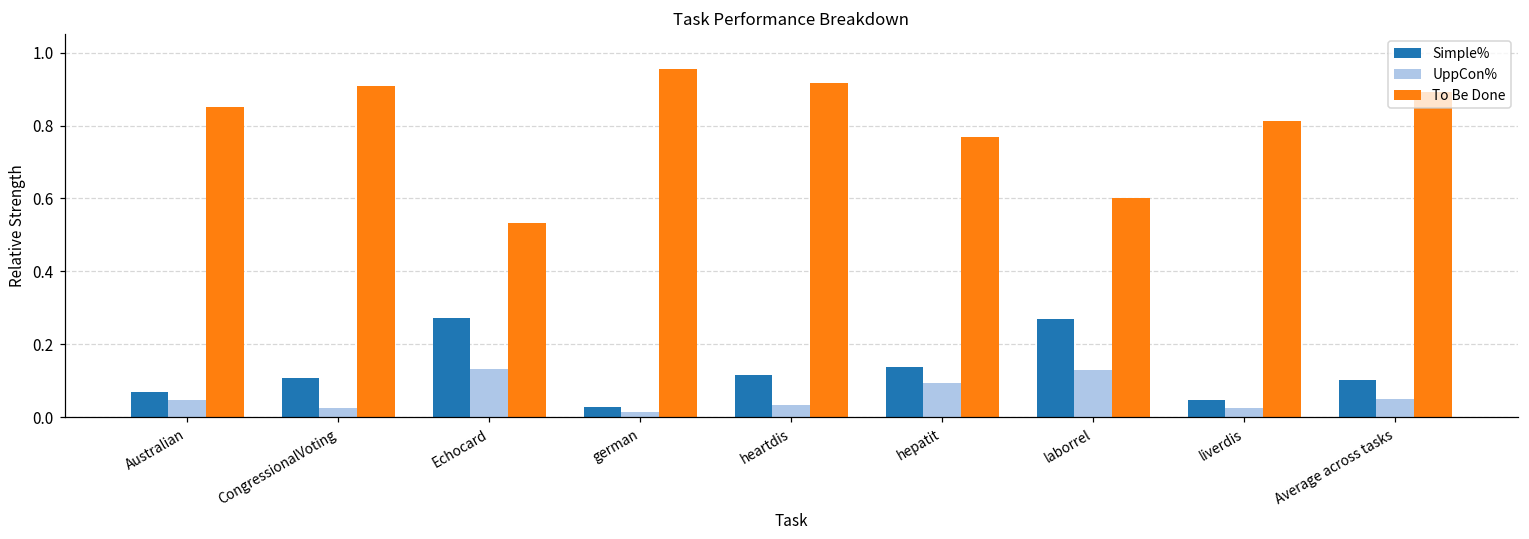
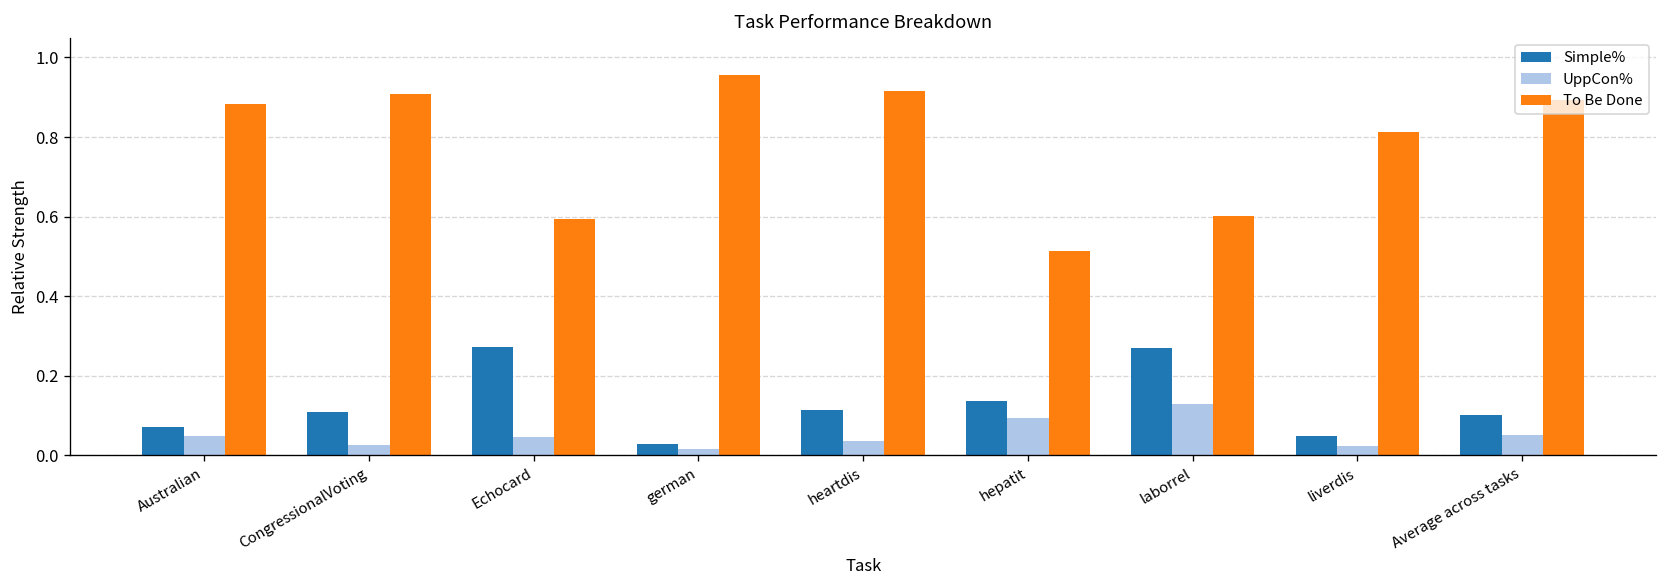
To Be Done, Australian: 0.85 -> 0.88
UppCon%, Echocard: 0.13 -> 0.04
To Be Done, Echocard: 0.53 -> 0.59
To Be Done, hepatit: 0.77 -> 0.51
